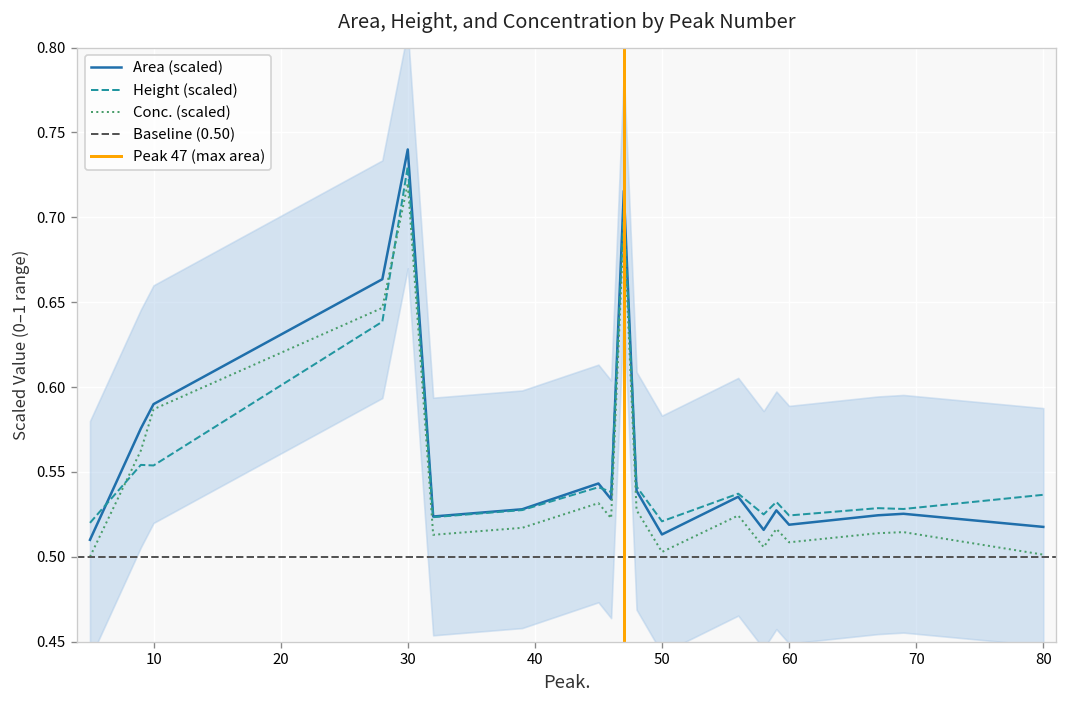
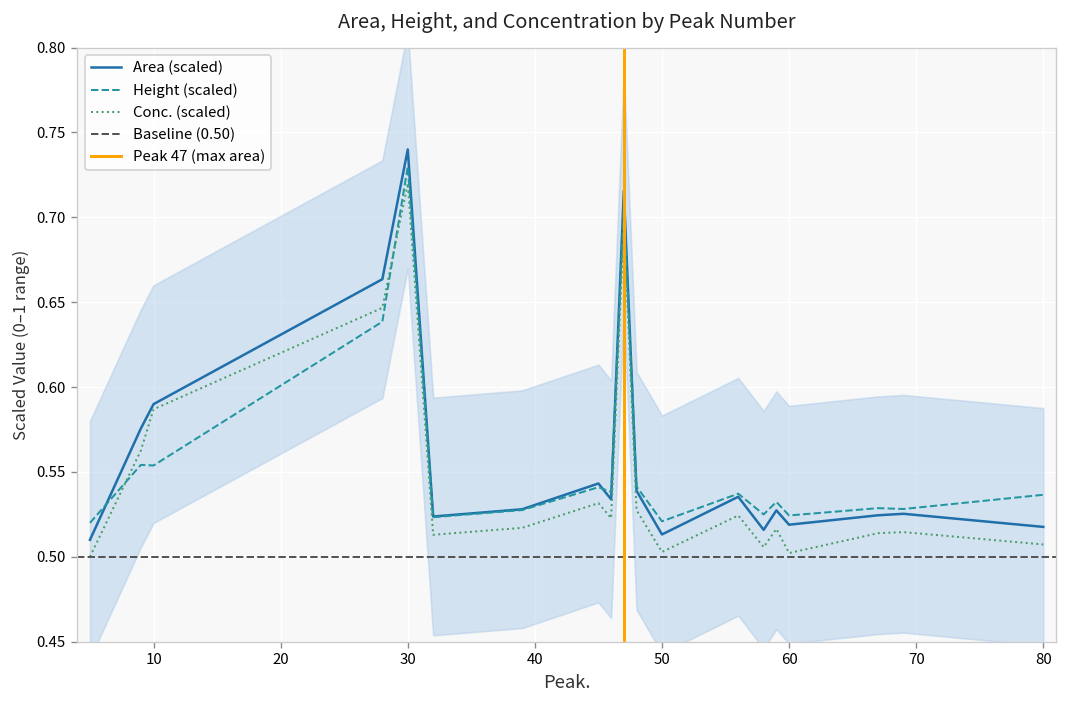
Conc. (scaled), 60: 0.509 -> 0.502
Conc. (scaled), 80: 0.501 -> 0.507
